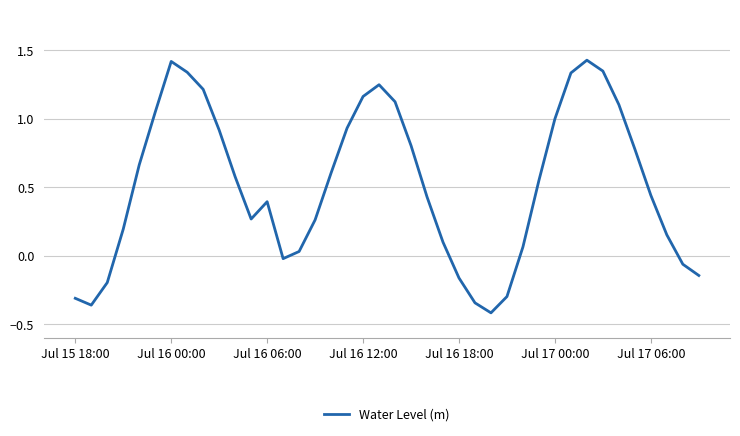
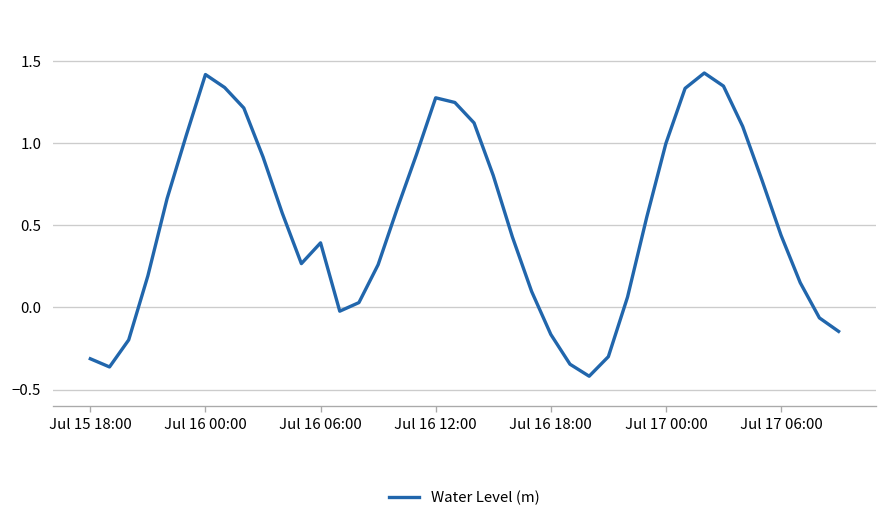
Jul 16 12:00: 1.16 -> 1.28
